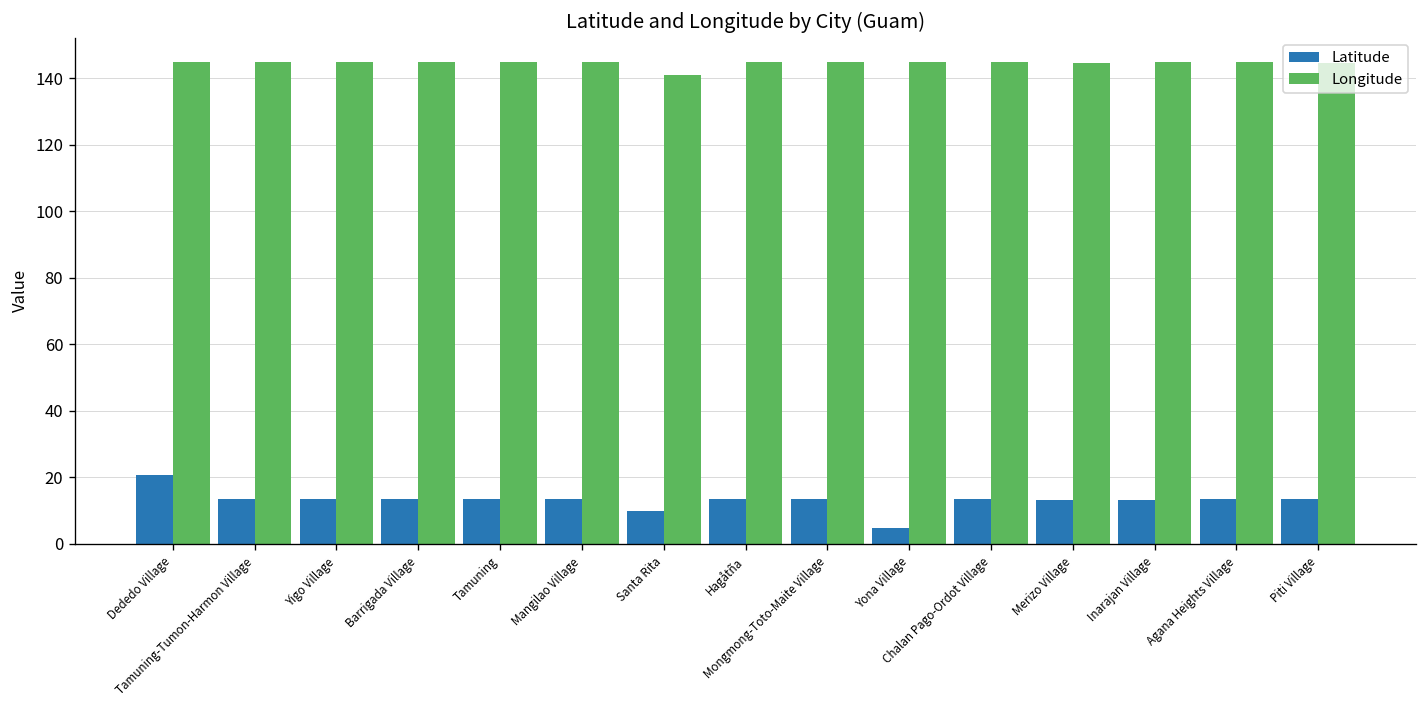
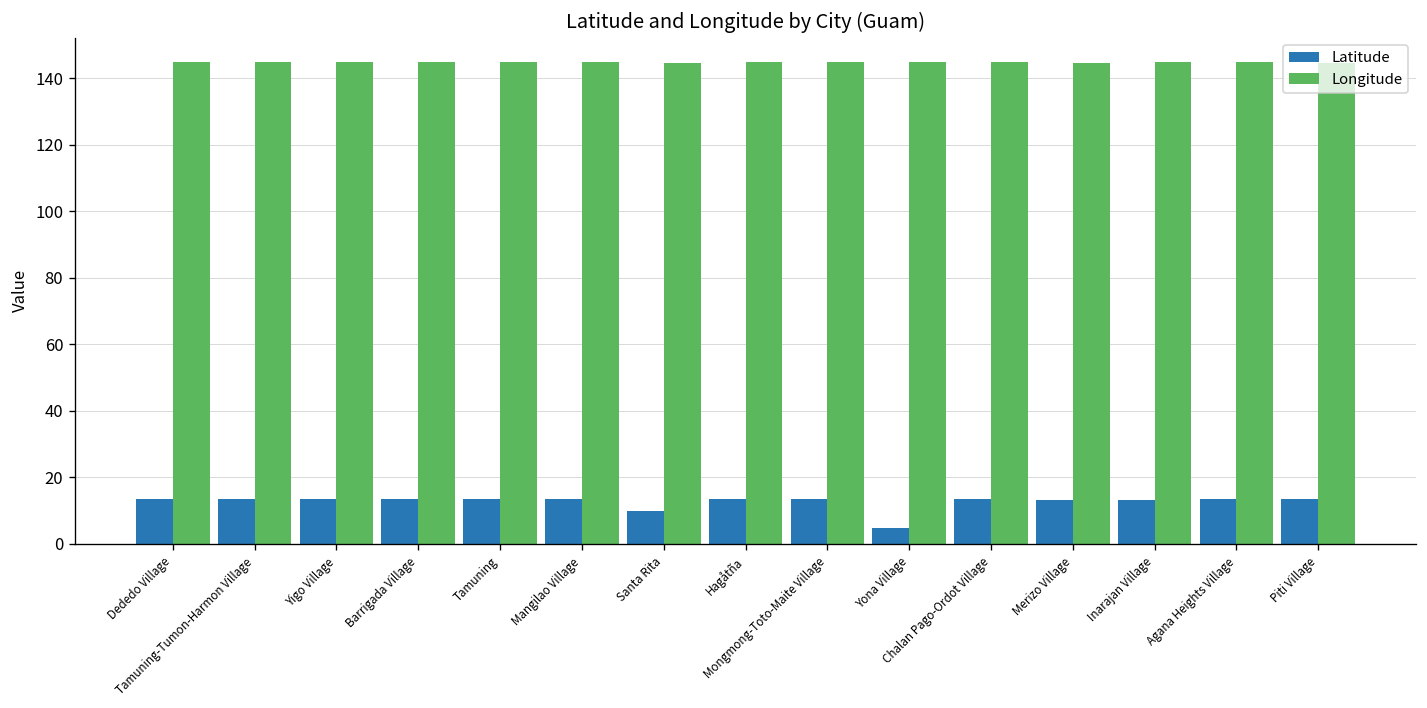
Latitude, Dededo Village: 21 -> 14
Longitude, Santa Rita: 141 -> 145
